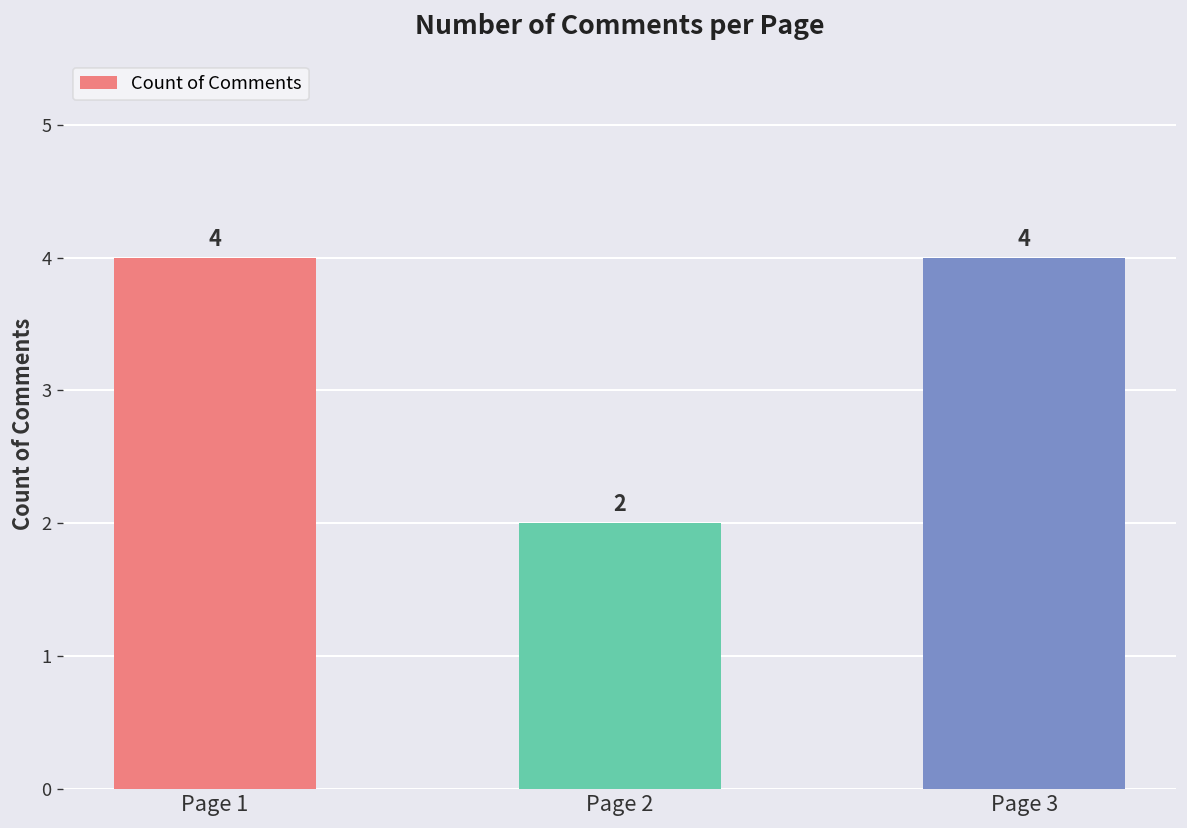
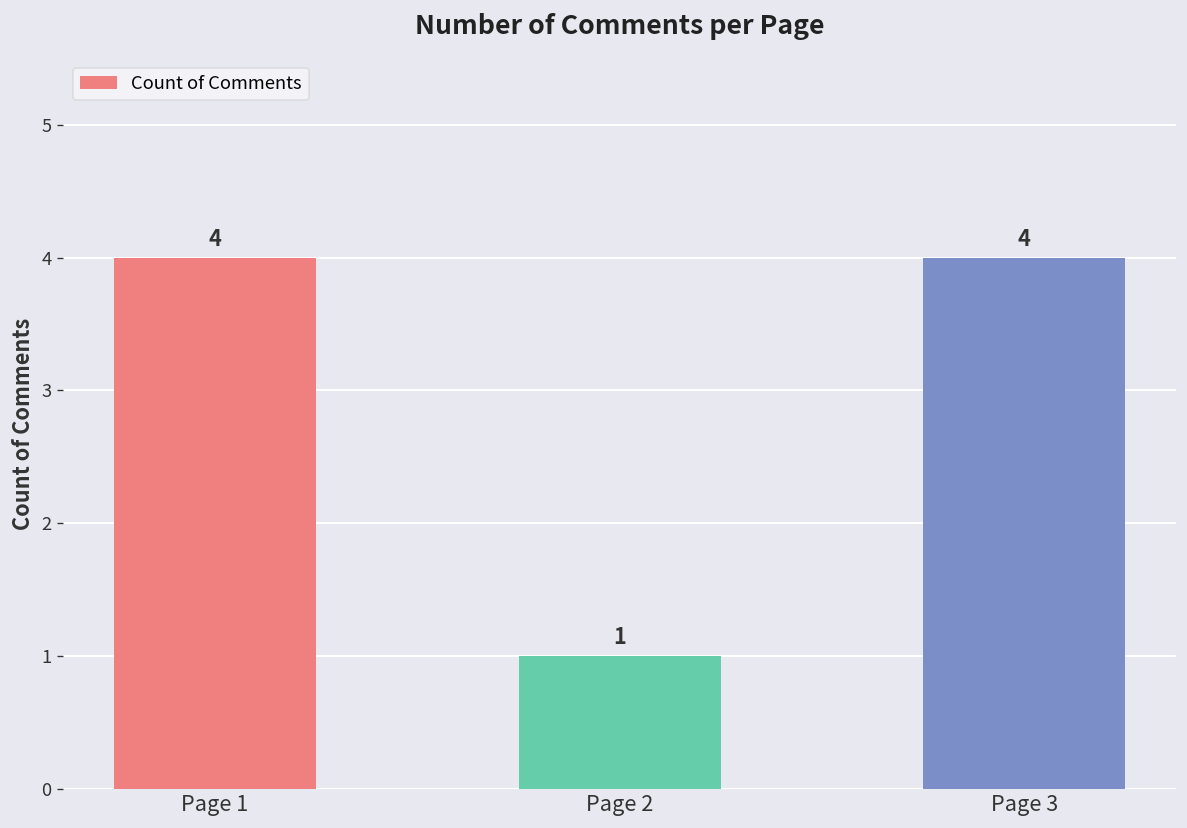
Page 2: 2 -> 1
